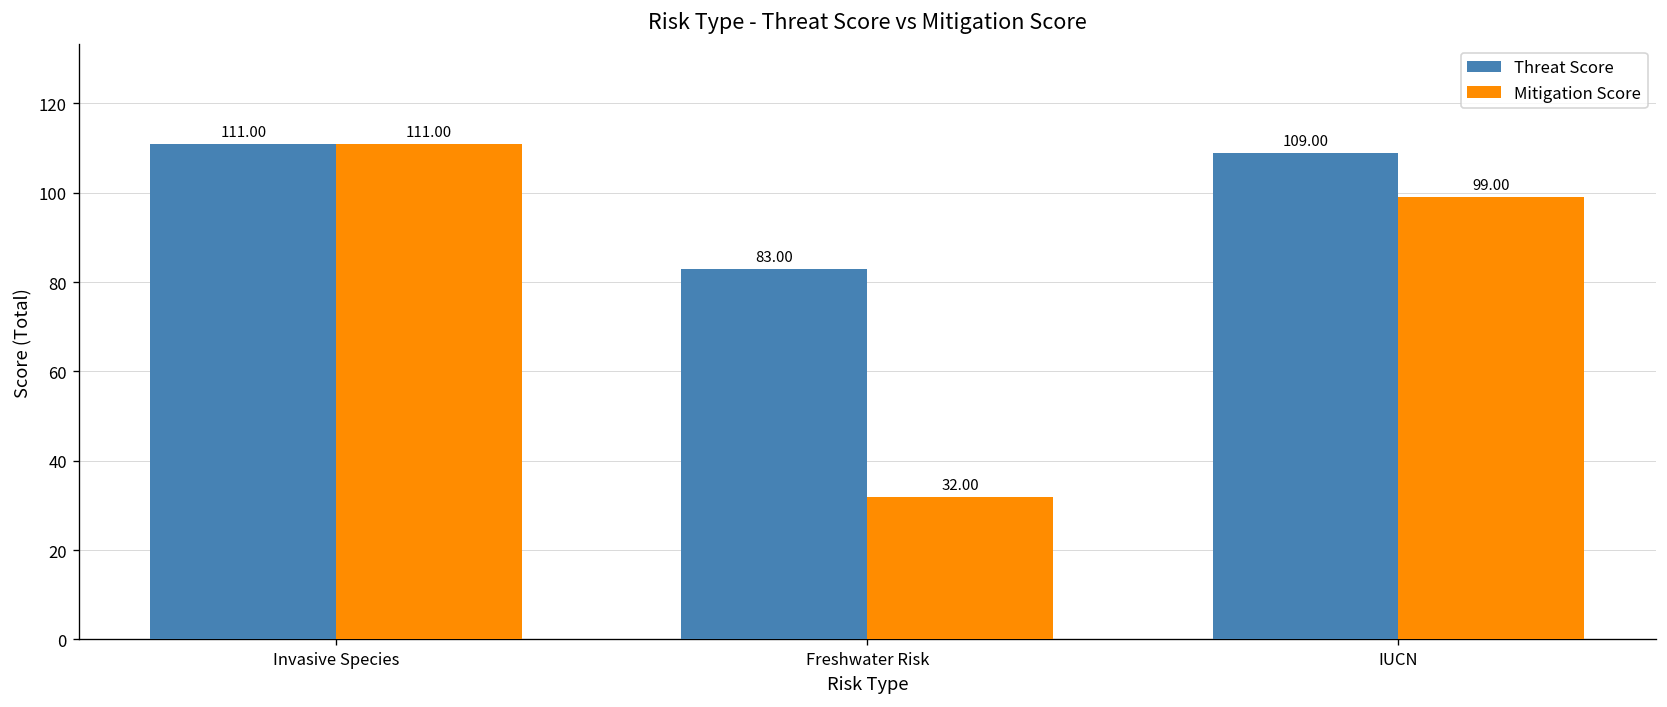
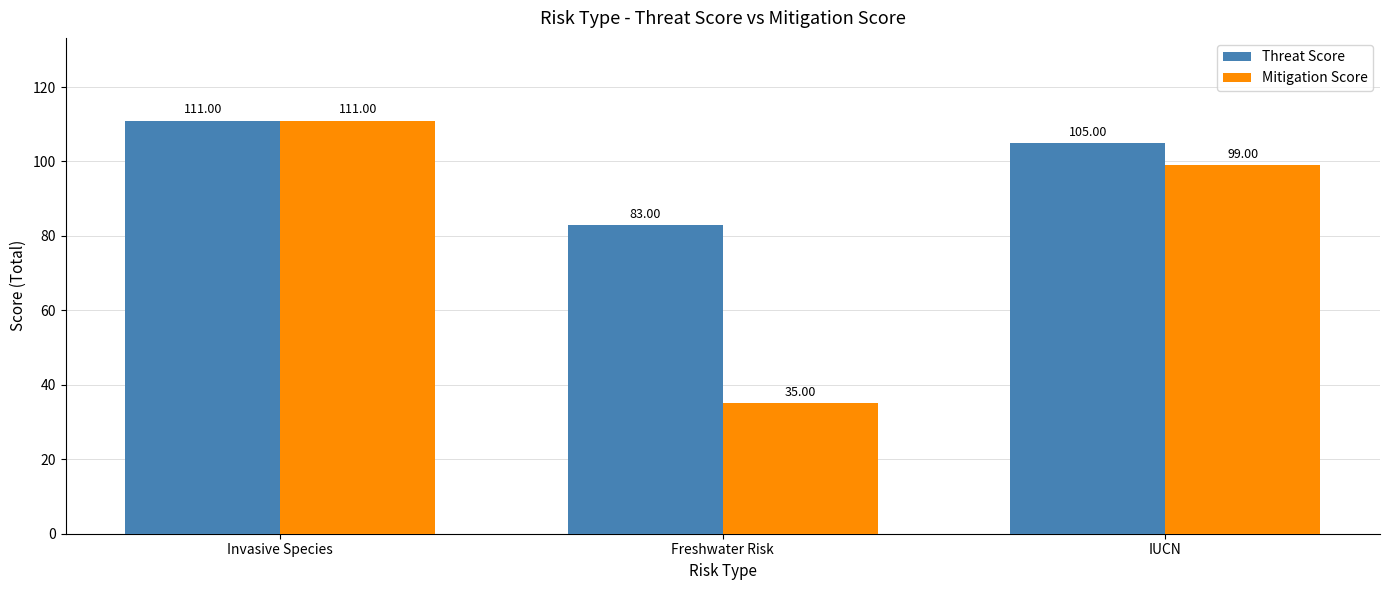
Mitigation Score, Freshwater Risk: 32.00 -> 35.00
Threat Score, IUCN: 109.00 -> 105.00
